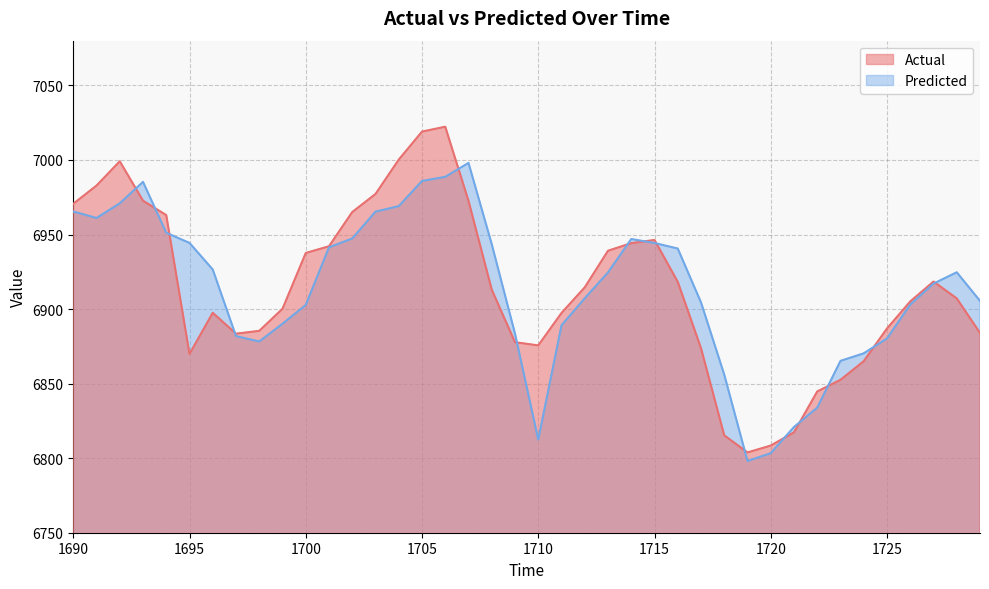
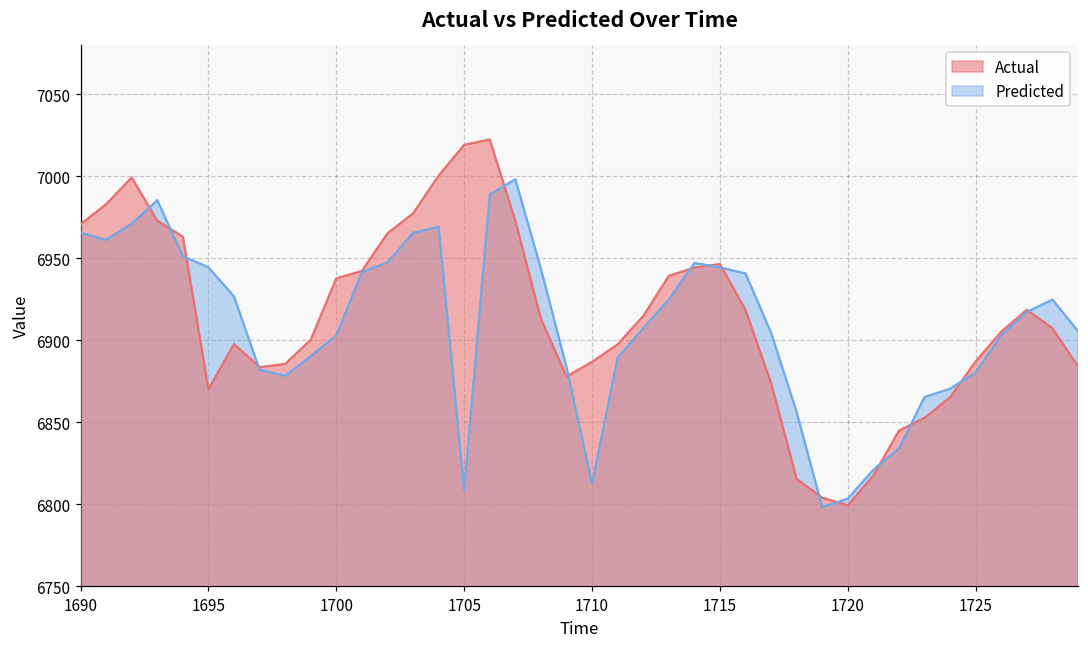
Predicted, 1705: 6986 -> 6808
Actual, 1710: 6876 -> 6887
Actual, 1720: 6808 -> 6799
